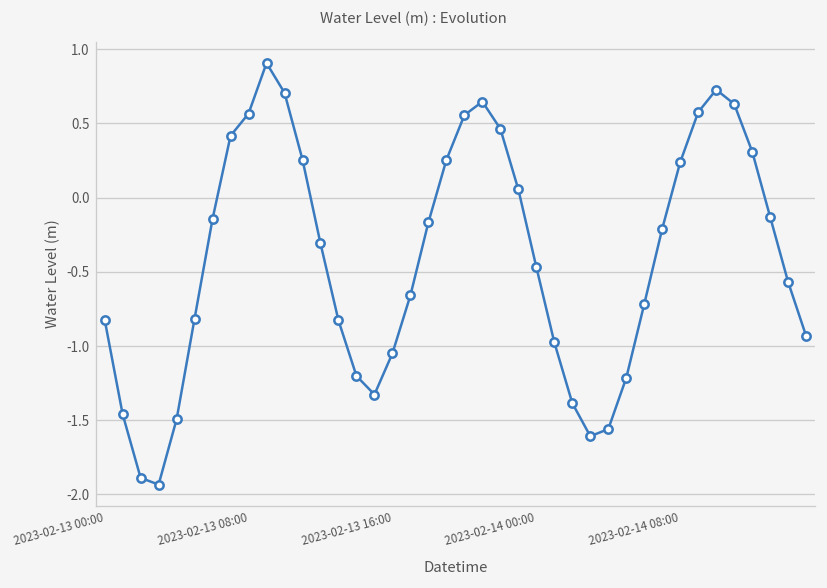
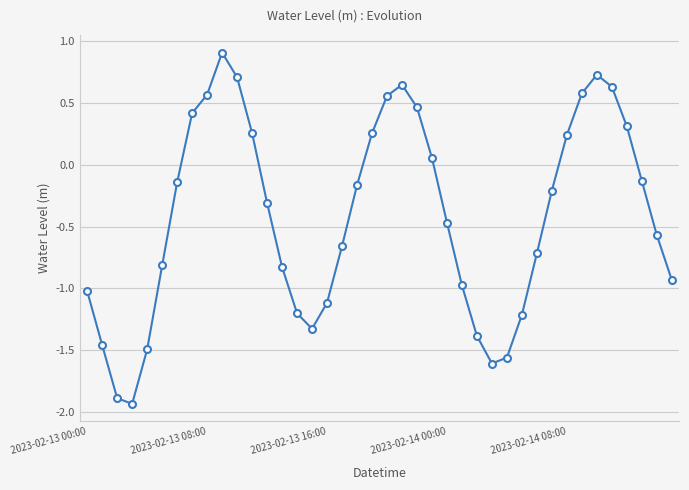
2023-02-13 00:00: -0.82 -> -1.02
2023-02-13 16:00: -1.05 -> -1.12
